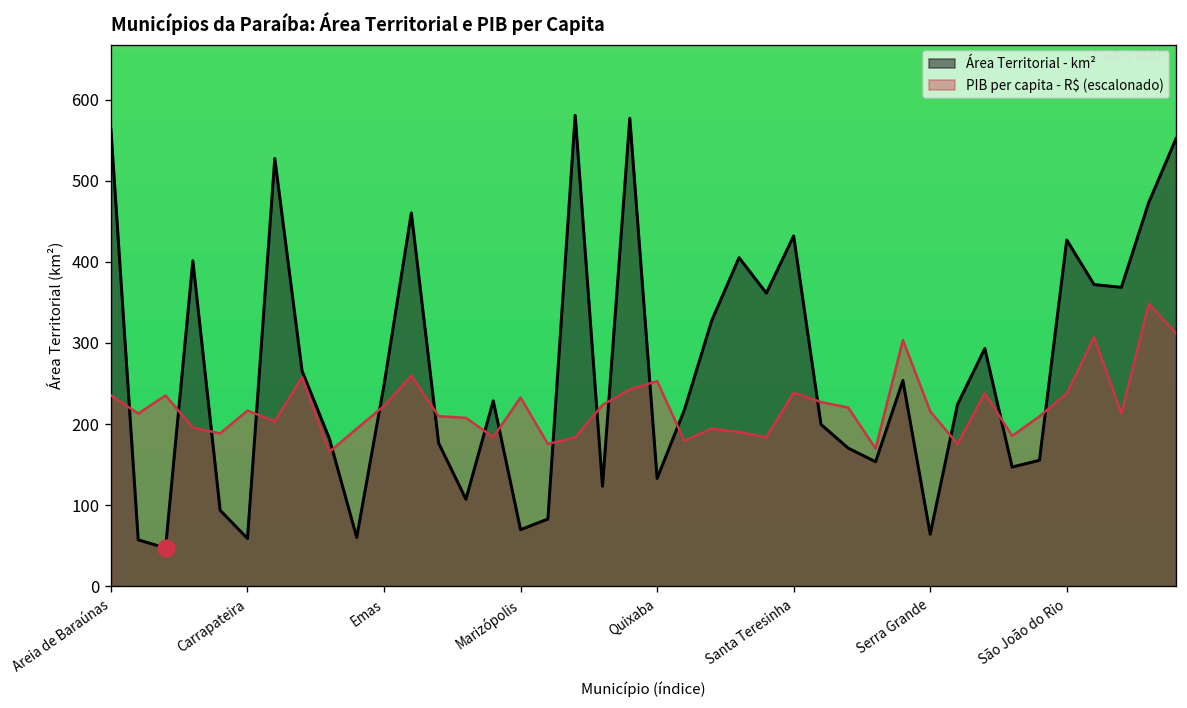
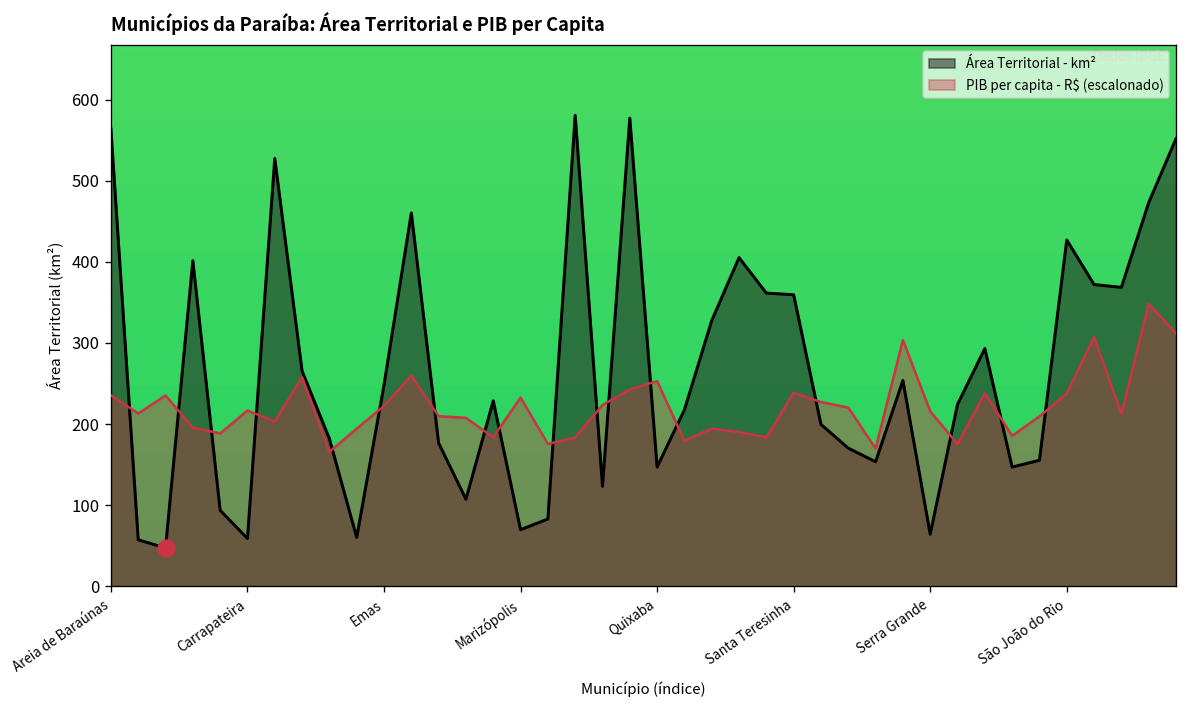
Área Territorial - km², Quixaba: 130 -> 150
Área Territorial - km², Santa Teresinha: 430 -> 360
